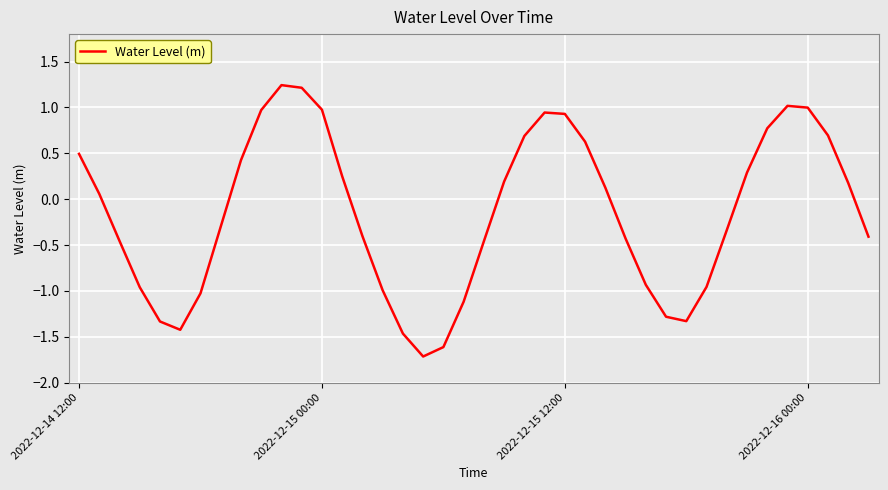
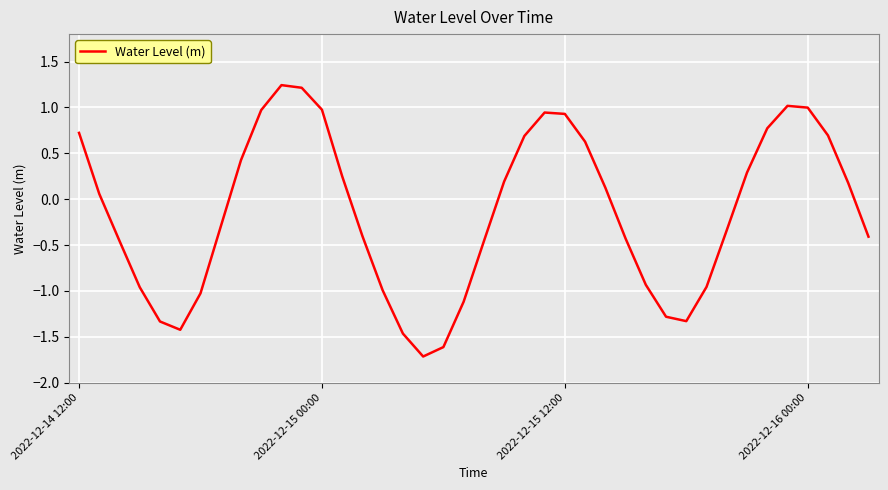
2022-12-14 12:00: 0.5 -> 0.7
